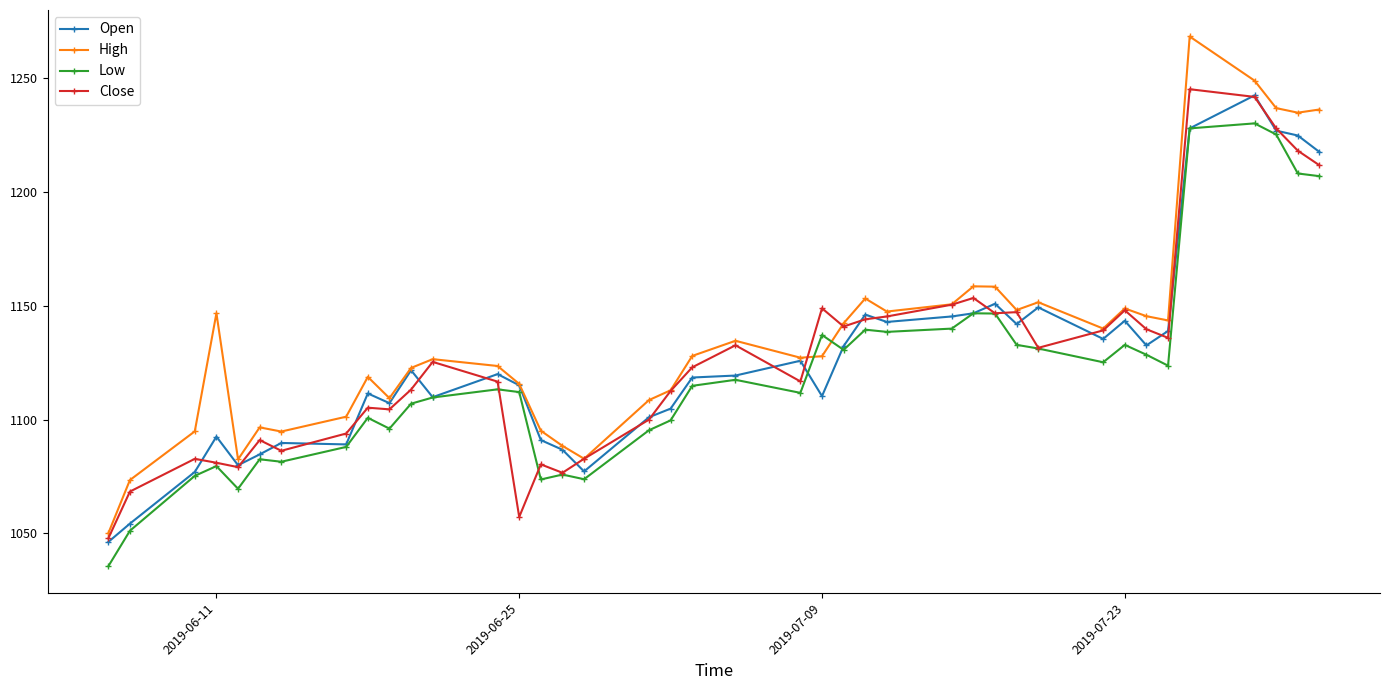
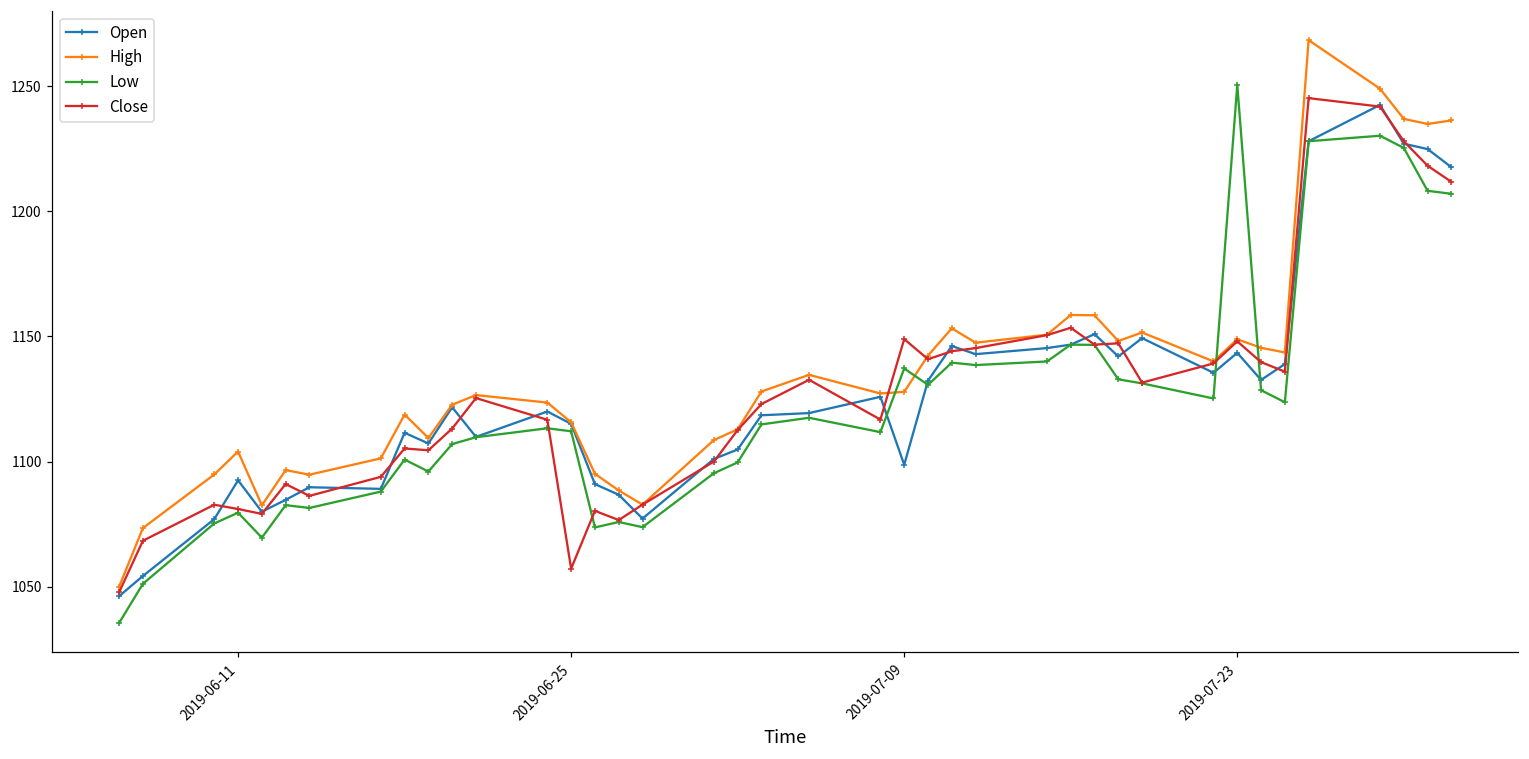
High, 2019-06-11: 1147 -> 1104
Open, 2019-07-09: 1110 -> 1099
Low, 2019-07-23: 1133 -> 1251
